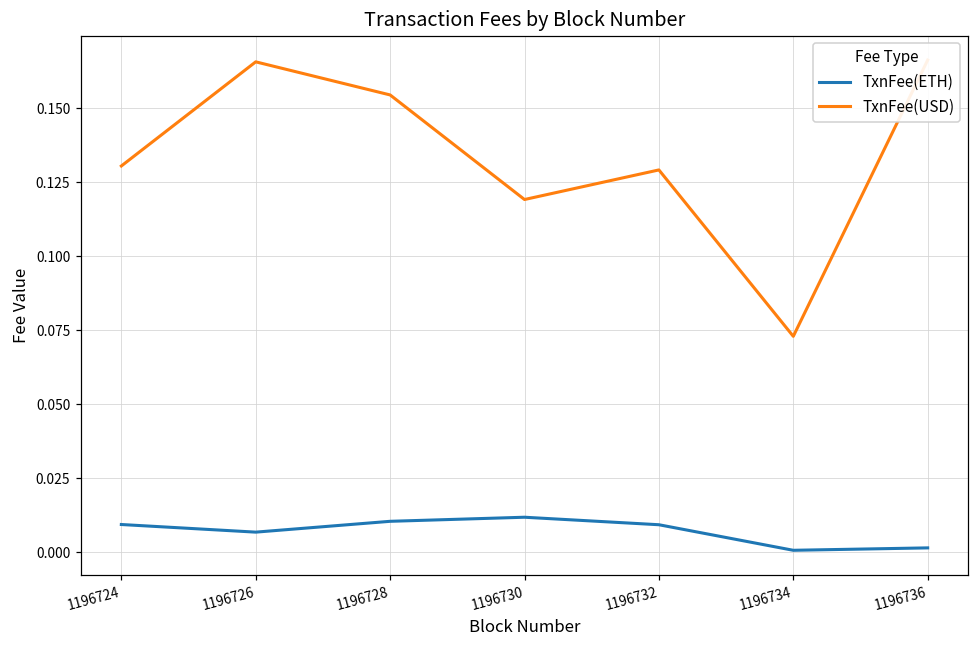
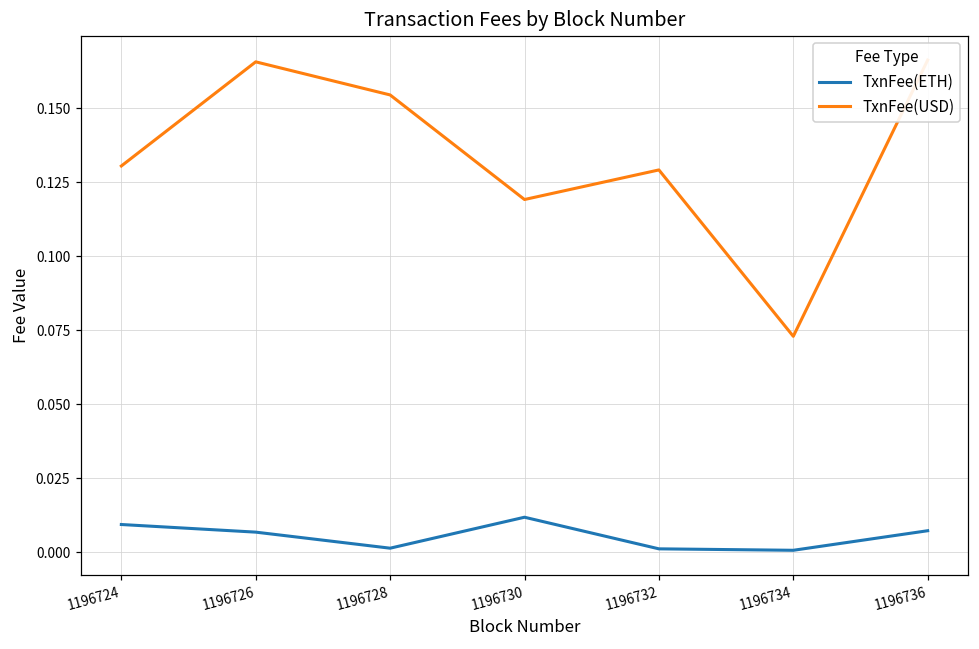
TxnFee(ETH), 1196728: 0.010 -> 0.001
TxnFee(ETH), 1196732: 0.009 -> 0.001
TxnFee(ETH), 1196736: 0.001 -> 0.007
